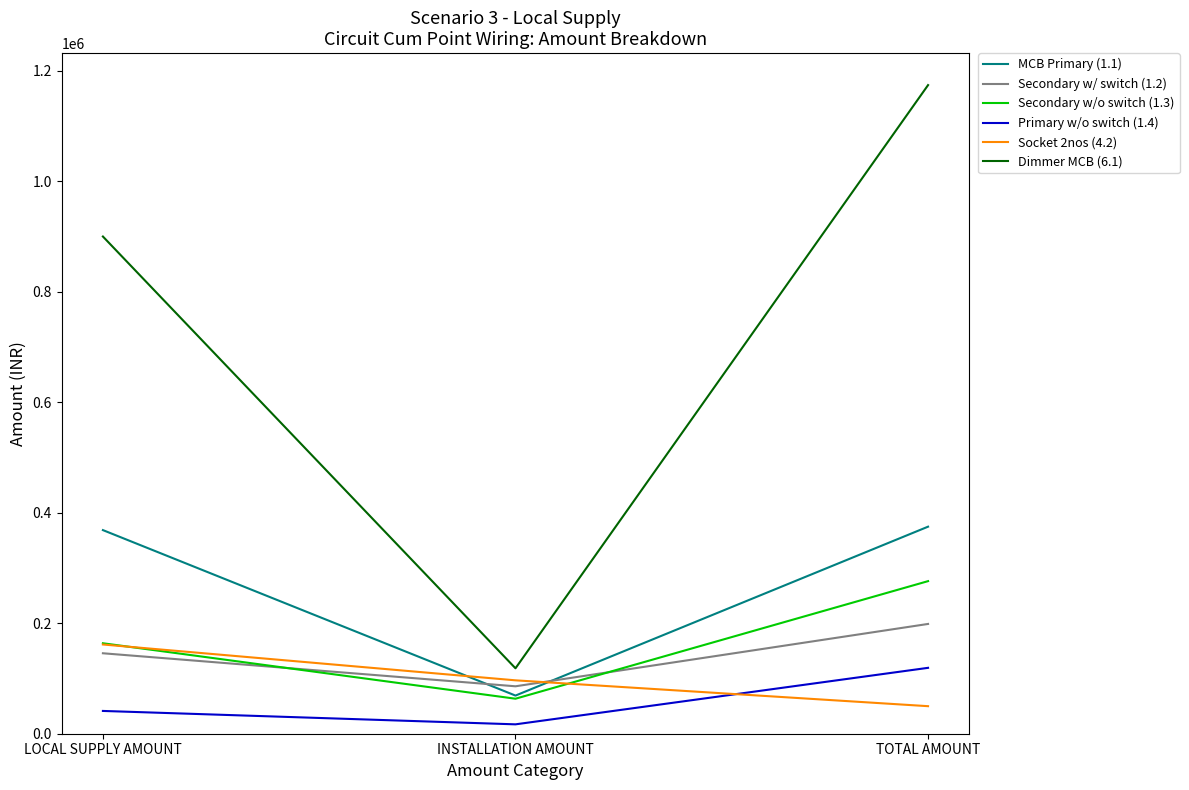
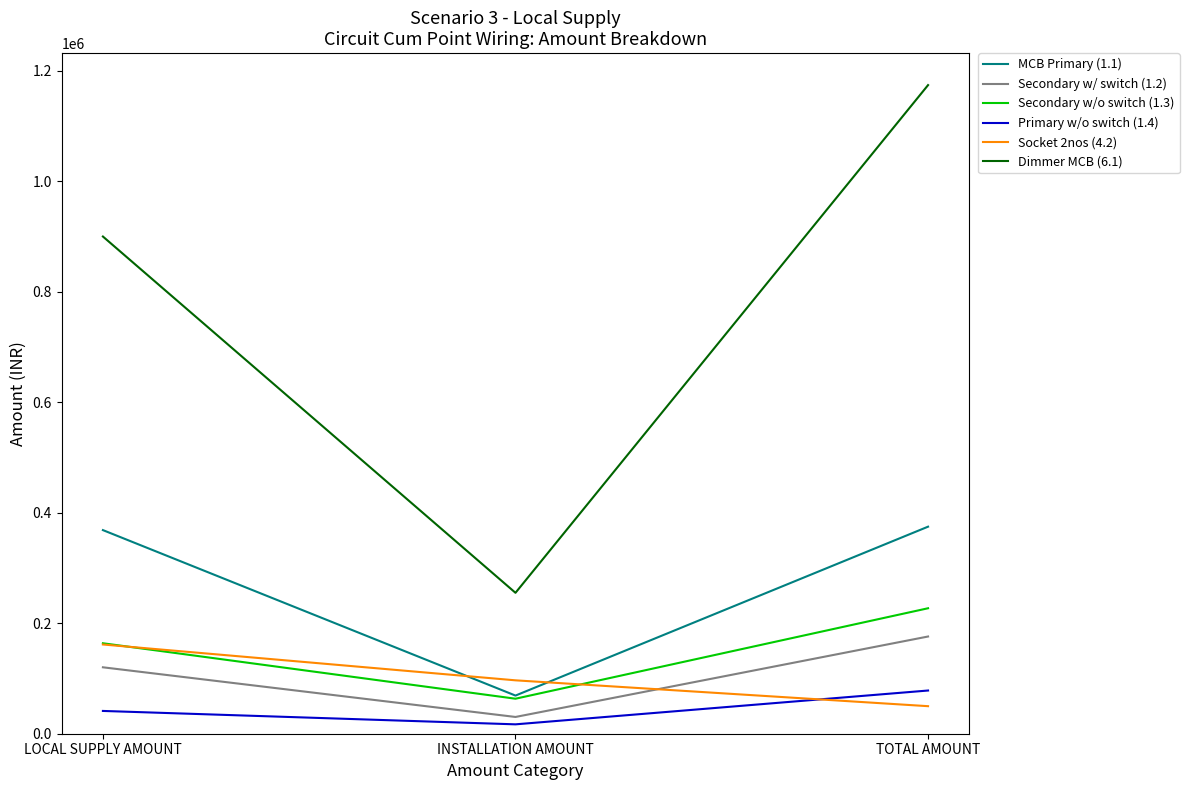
Secondary w/ switch (1.2), LOCAL SUPPLY AMOUNT: 150000 -> 120000
Secondary w/ switch (1.2), INSTALLATION AMOUNT: 90000 -> 30000
Dimmer MCB (6.1), INSTALLATION AMOUNT: 120000 -> 250000
Secondary w/ switch (1.2), TOTAL AMOUNT: 200000 -> 180000
Secondary w/o switch (1.3), TOTAL AMOUNT: 280000 -> 230000
Primary w/o switch (1.4), TOTAL AMOUNT: 120000 -> 80000
